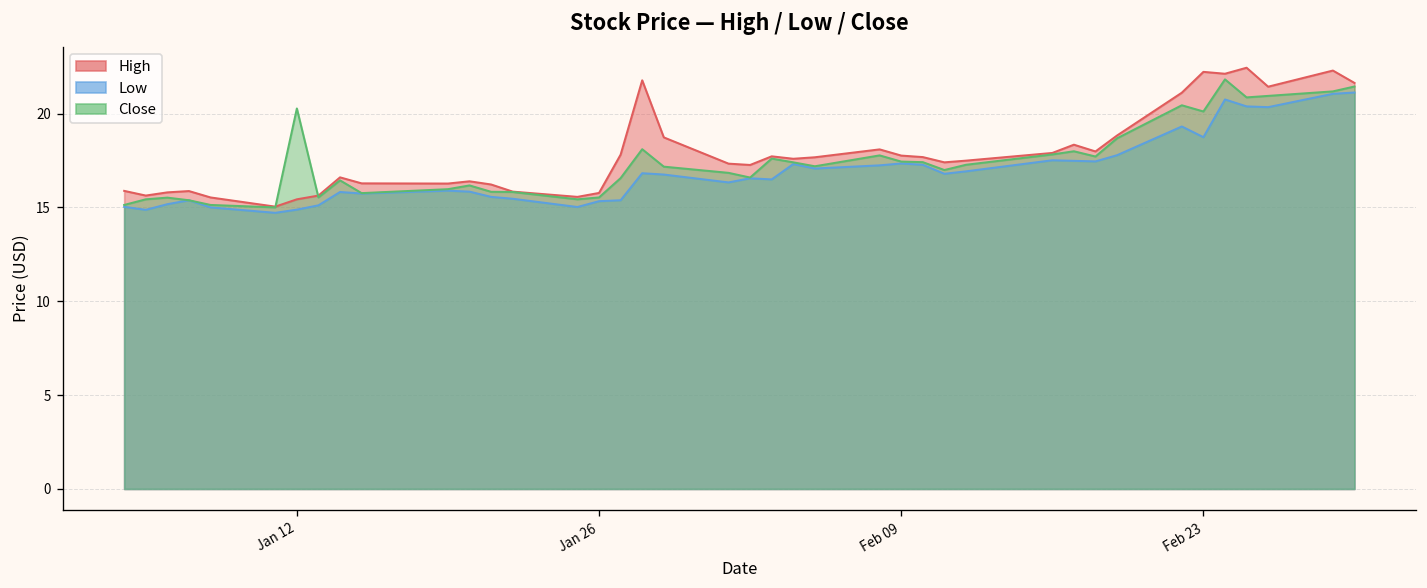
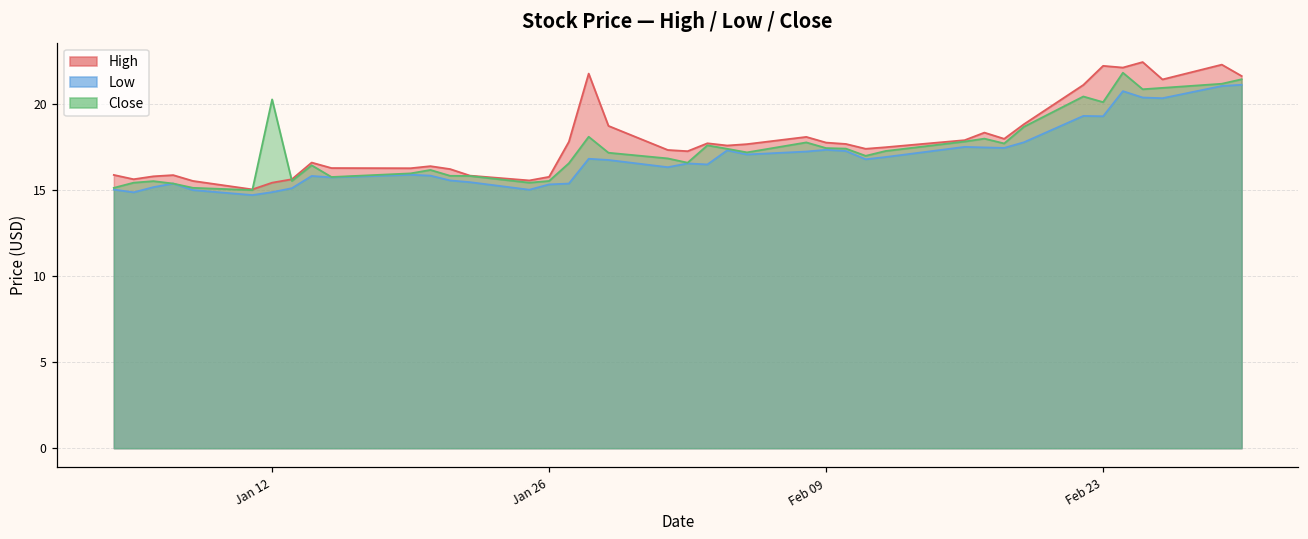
Low, Feb 23: 18.7 -> 19.3
